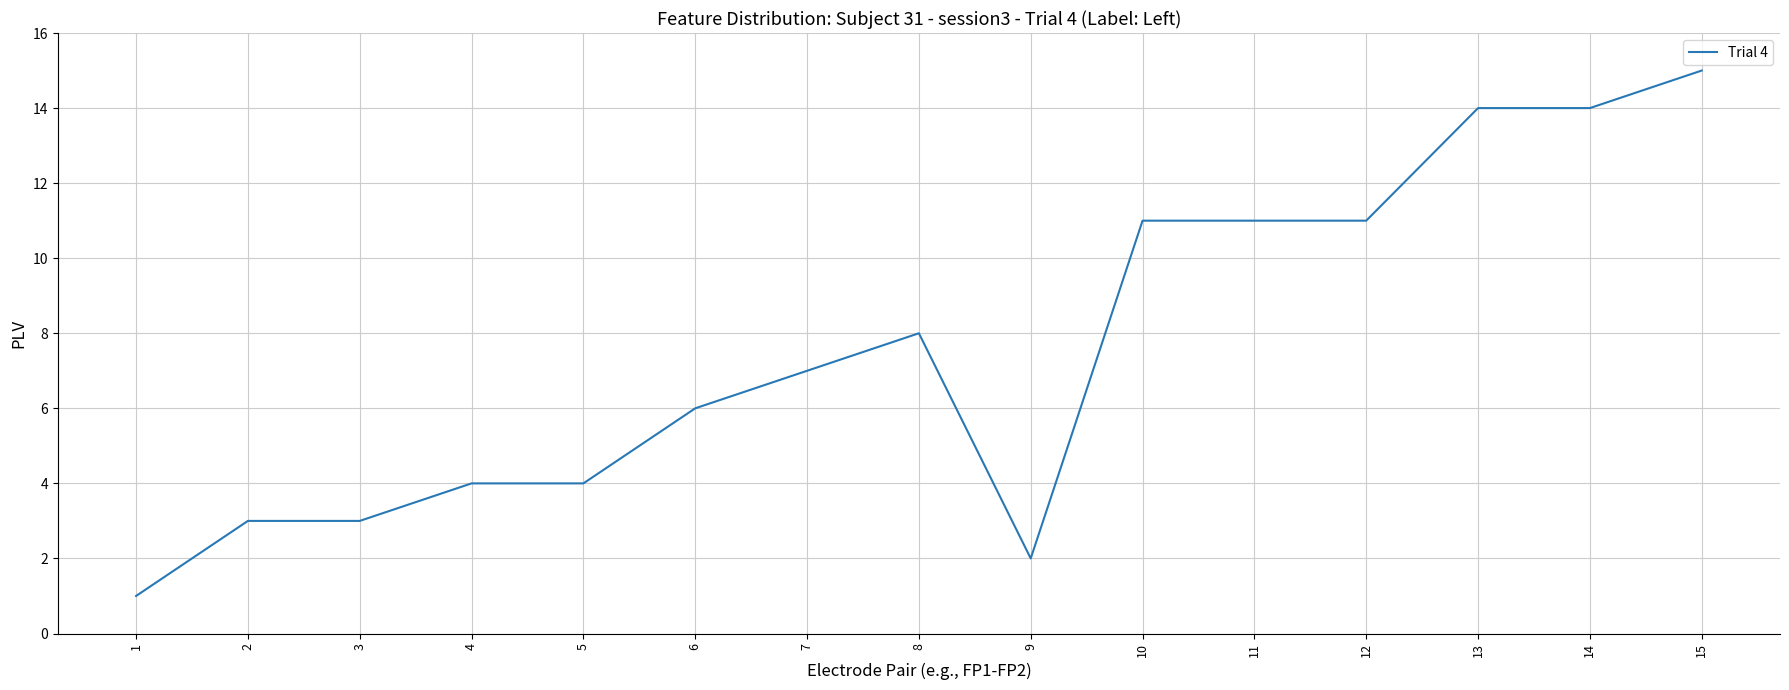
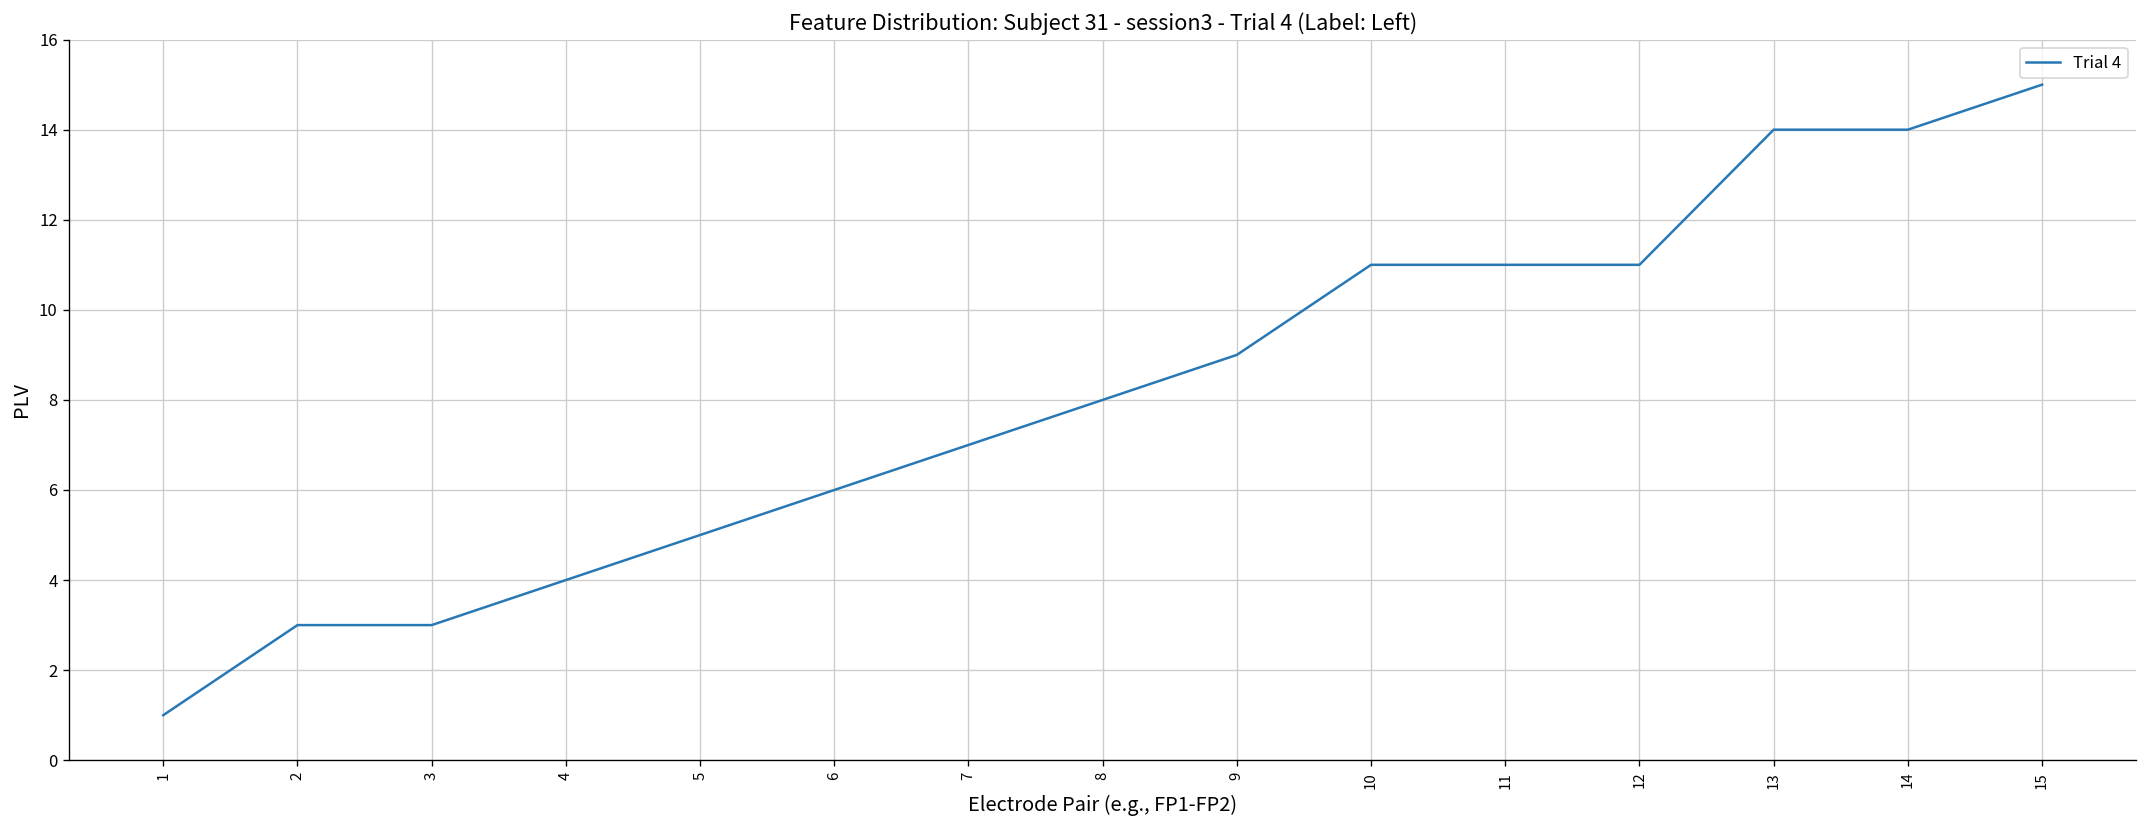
5: 4 -> 5
9: 2 -> 9
